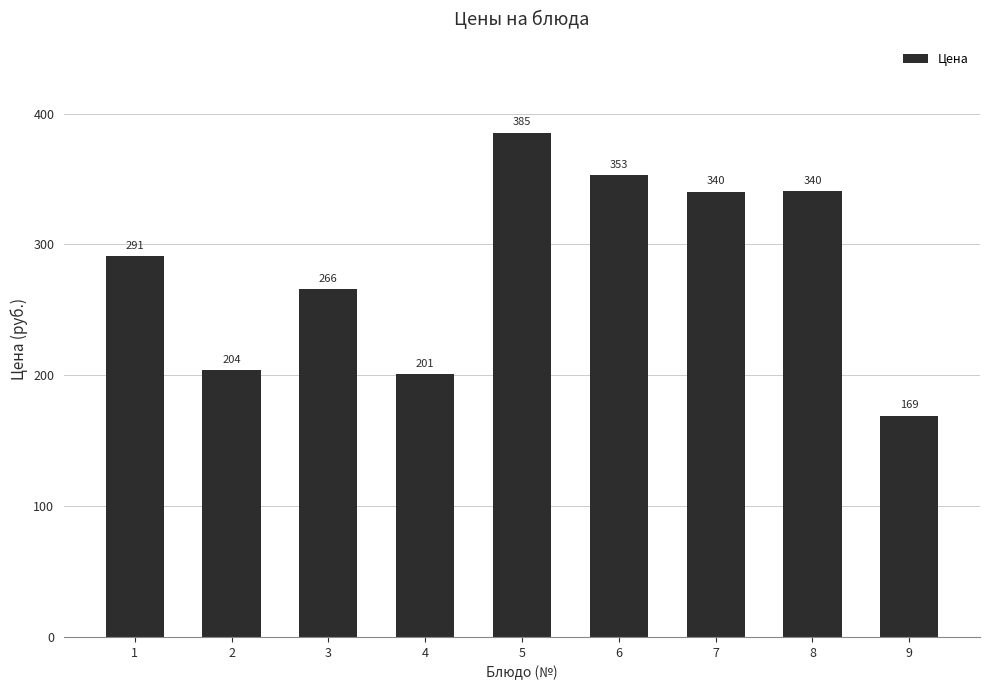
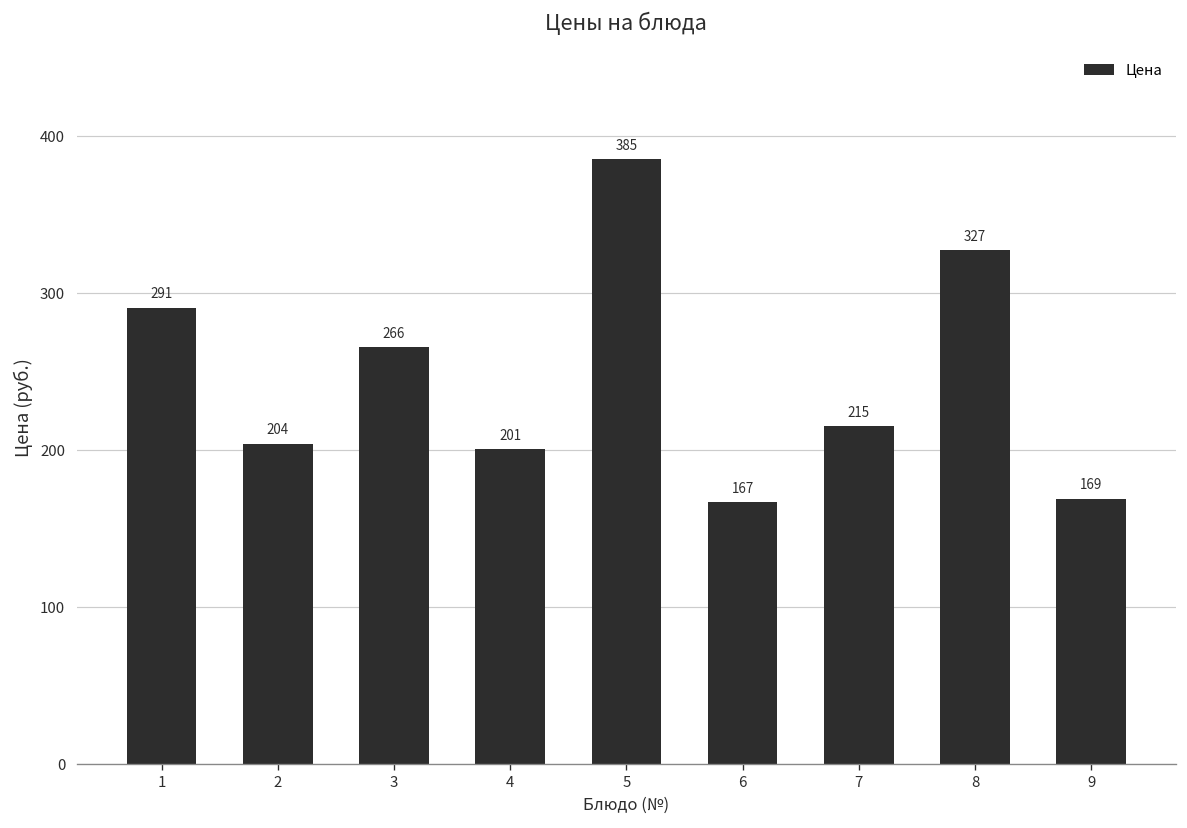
6: 353 -> 167
7: 340 -> 215
8: 340 -> 327
